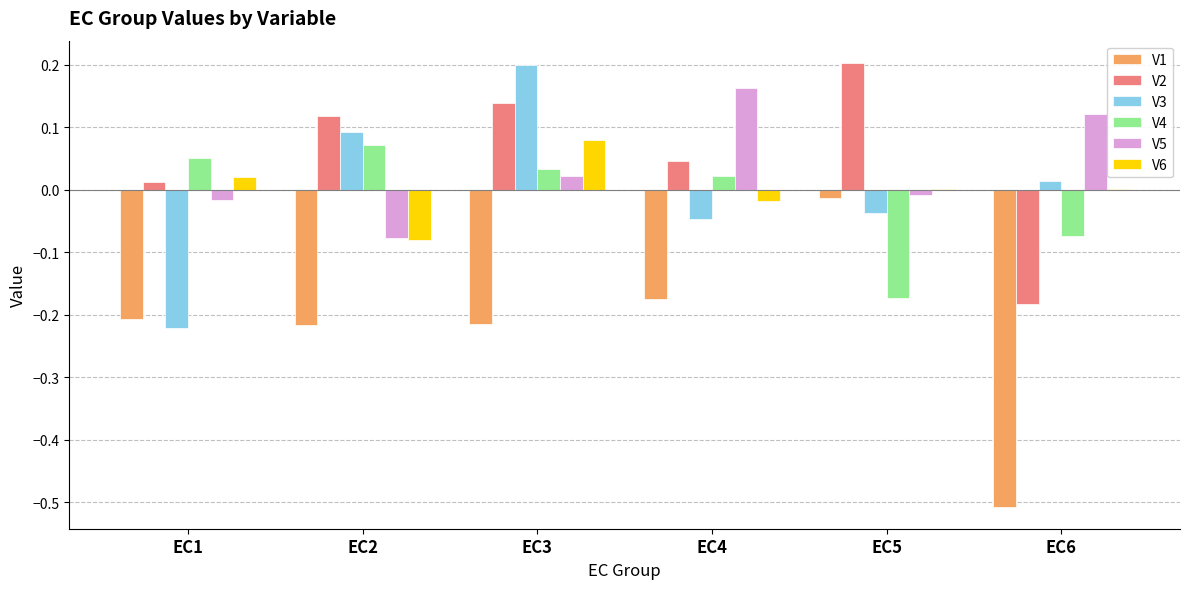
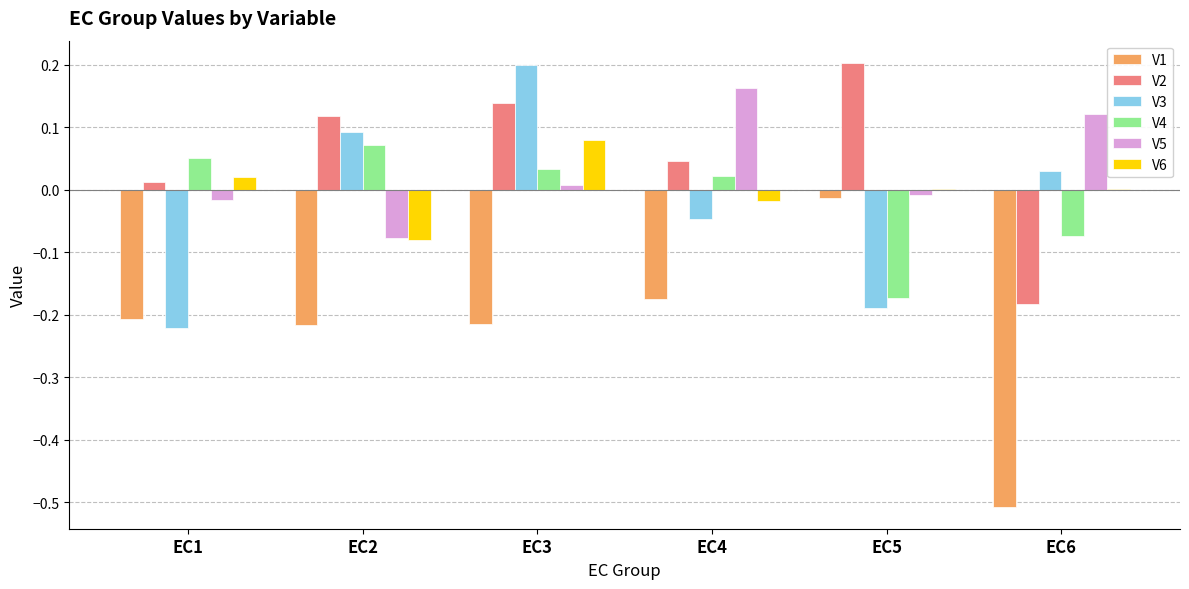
V5, EC3: 0.02 -> 0.01
V3, EC5: -0.04 -> -0.19
V3, EC6: 0.01 -> 0.03
